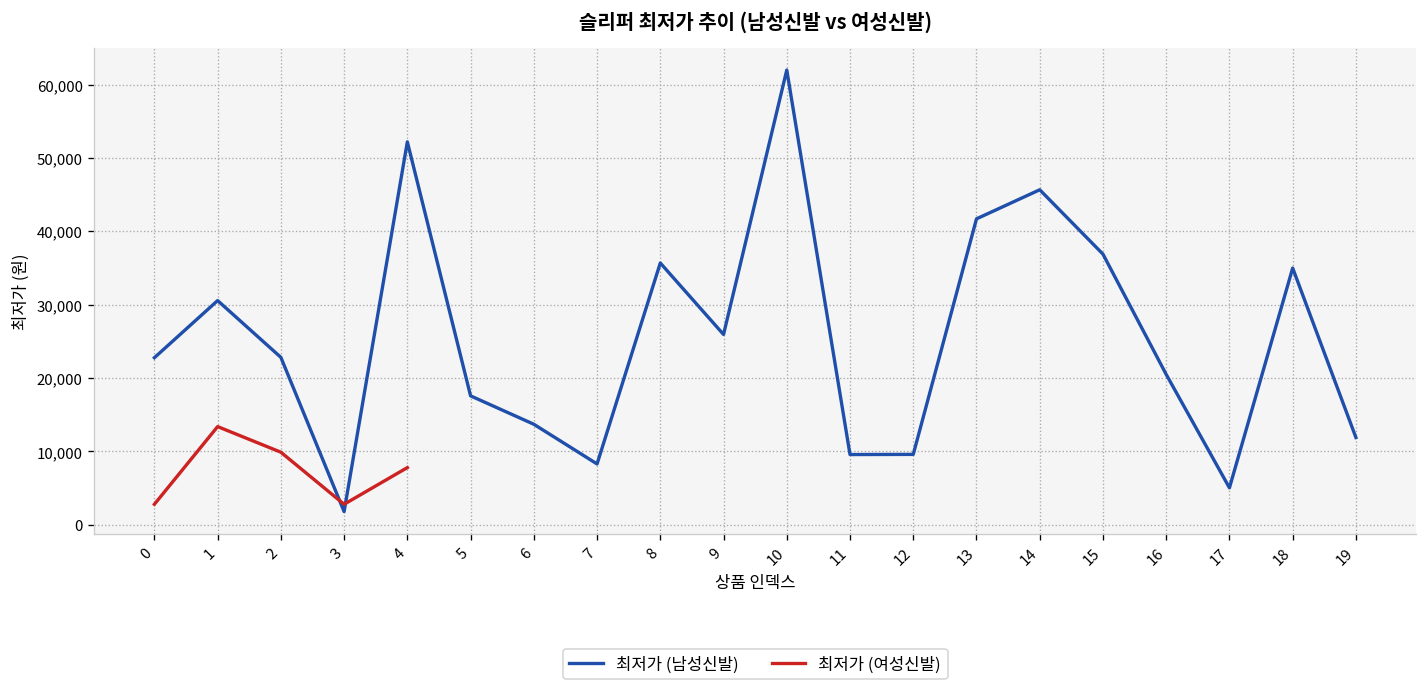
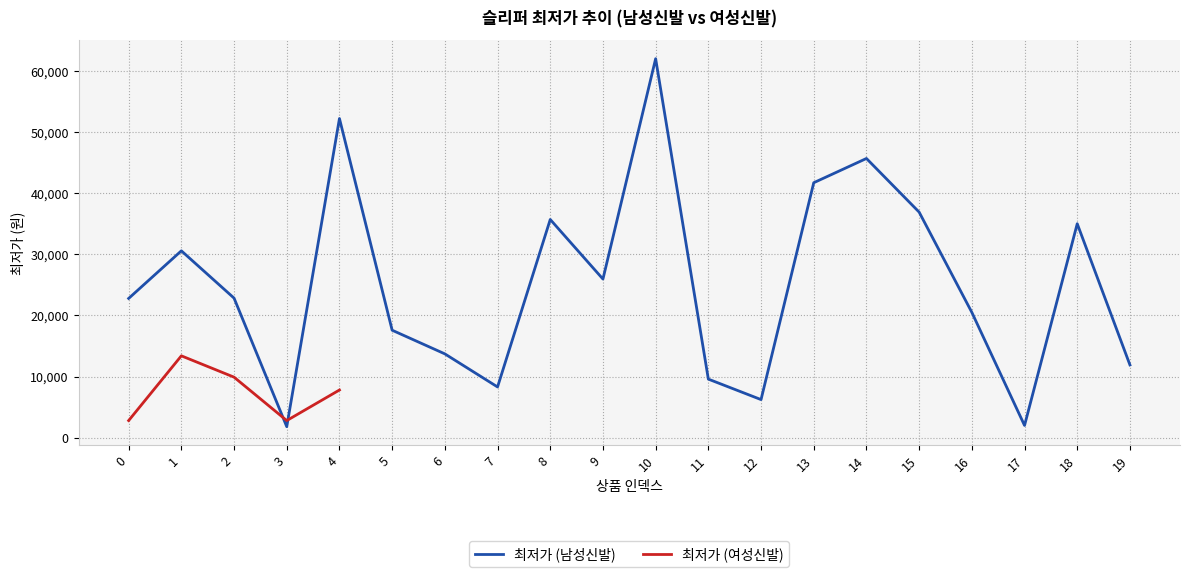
최저가 (남성신발), 12: 10,000 -> 6,000
최저가 (남성신발), 17: 5,000 -> 2,000
